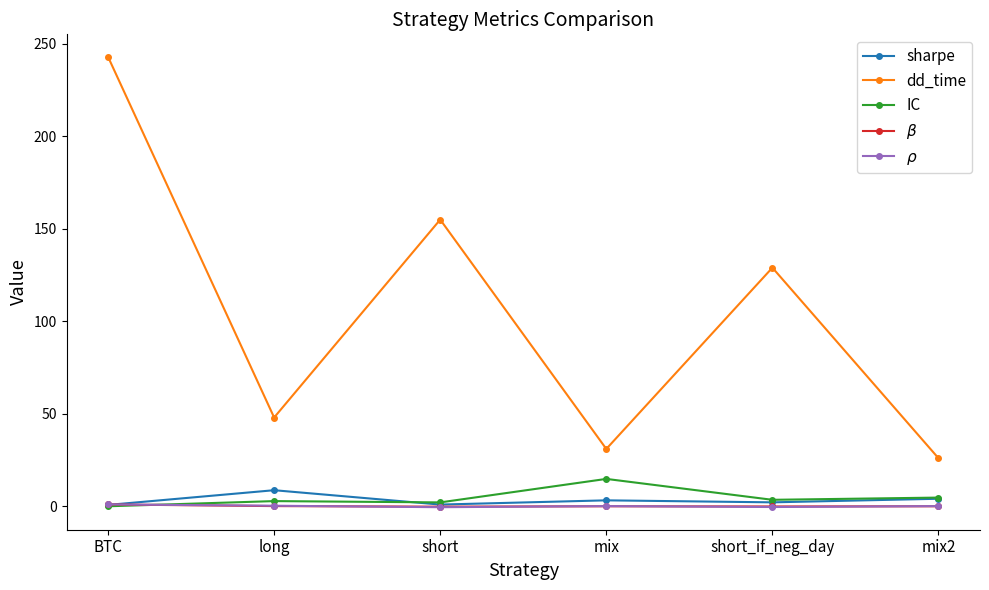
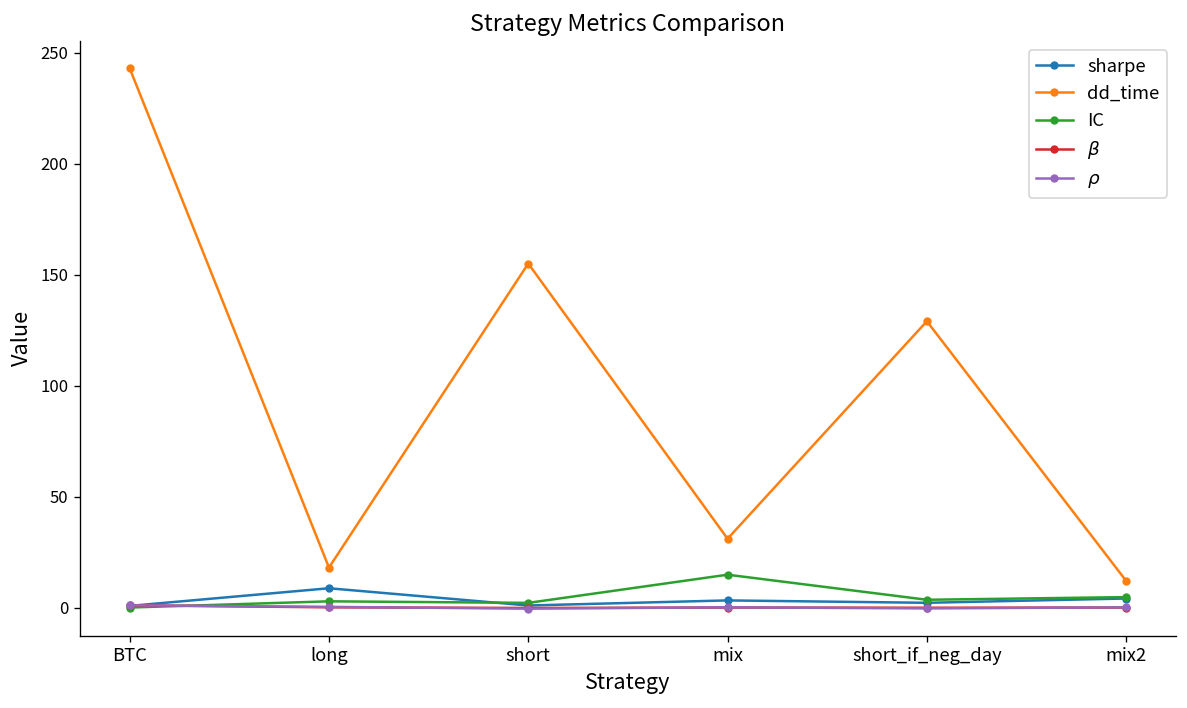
dd_time, long: 48 -> 18
dd_time, mix2: 26 -> 12
